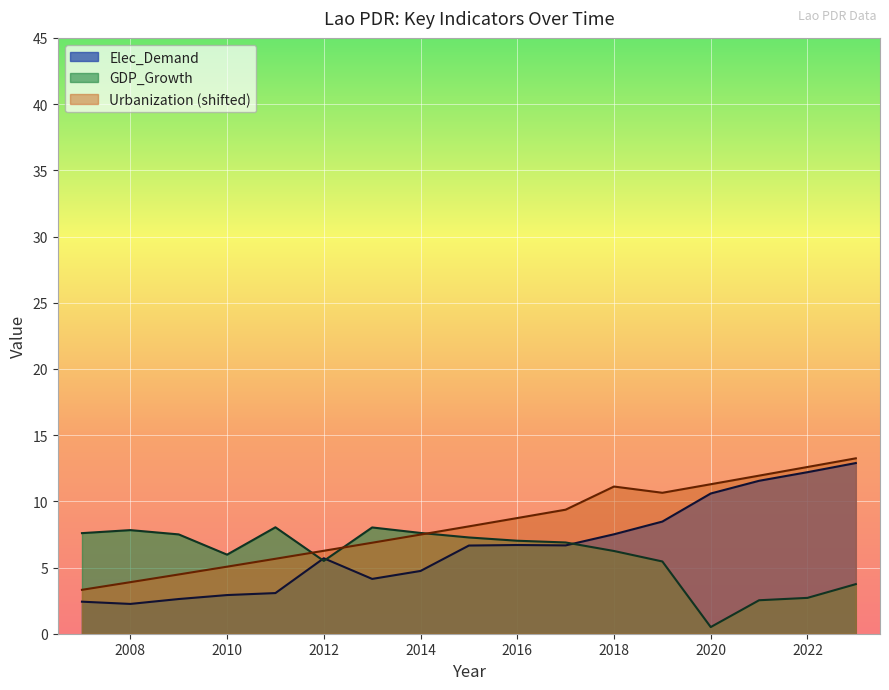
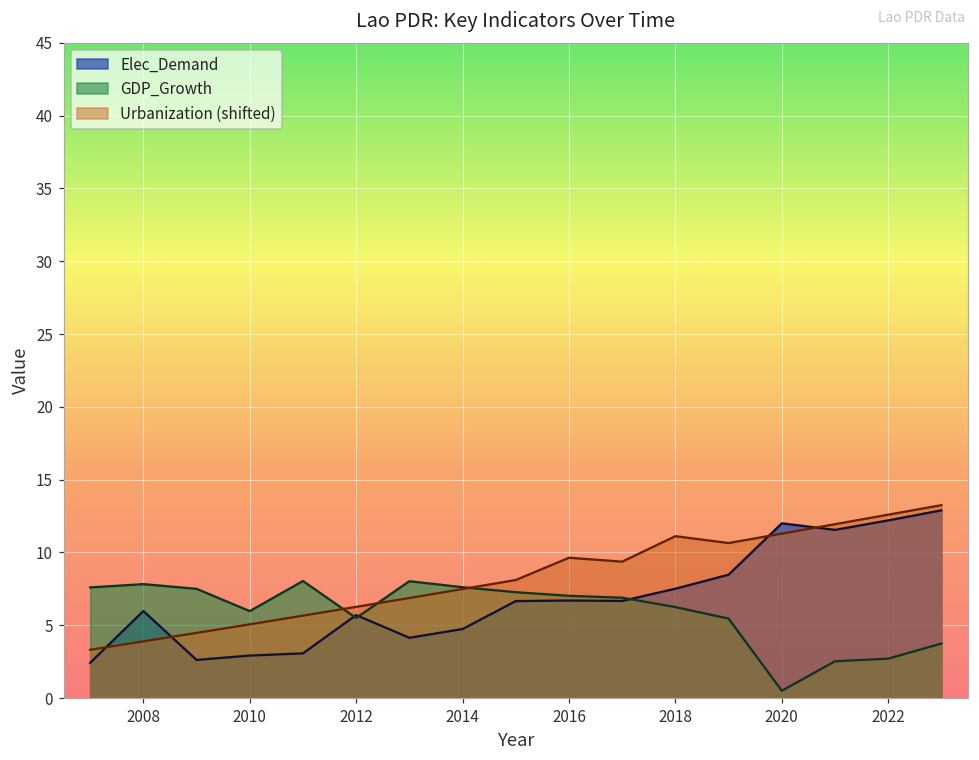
Elec_Demand, 2008: 2.3 -> 6.0
Urbanization (shifted), 2016: 8.7 -> 9.6
Elec_Demand, 2020: 10.6 -> 12.0
